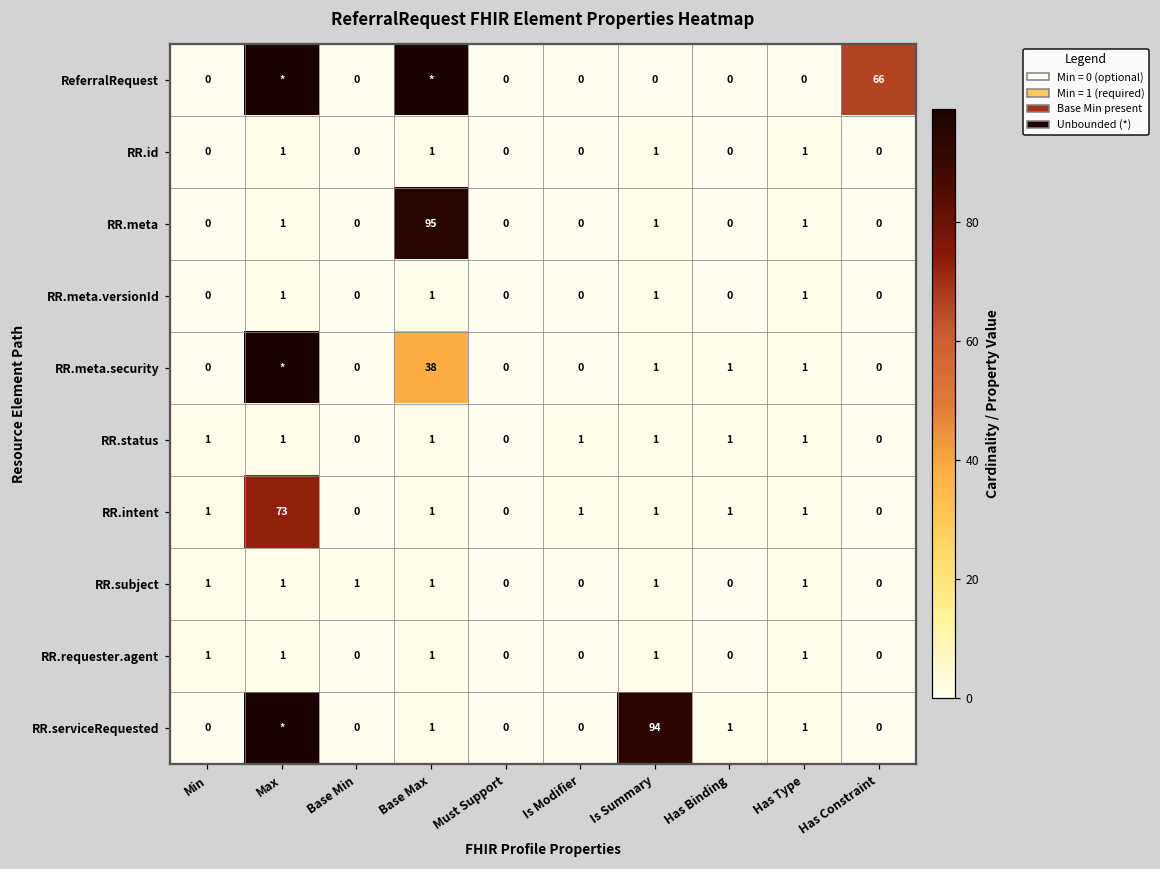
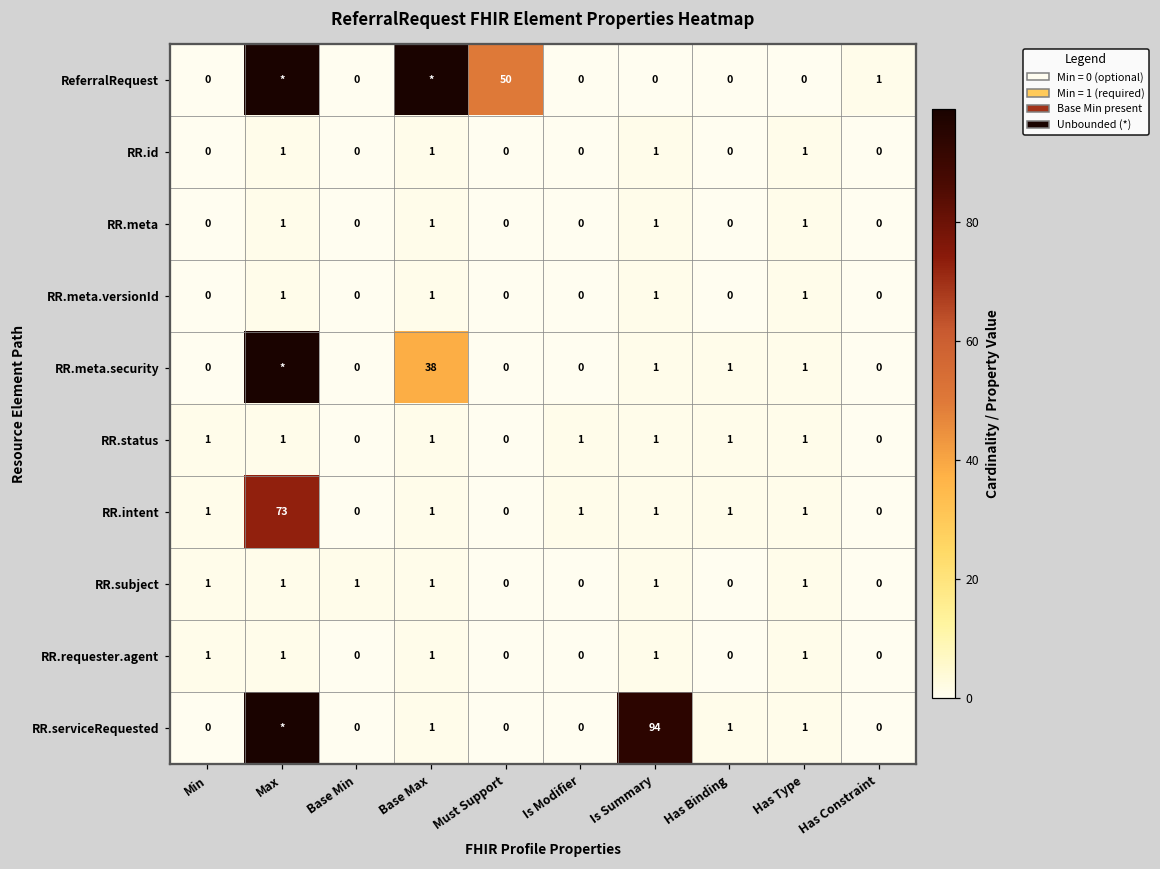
ReferralRequest, Must Support: 0 -> 50
ReferralRequest, Has Constraint: 66 -> 1
RR.meta, Base Max: 95 -> 1
